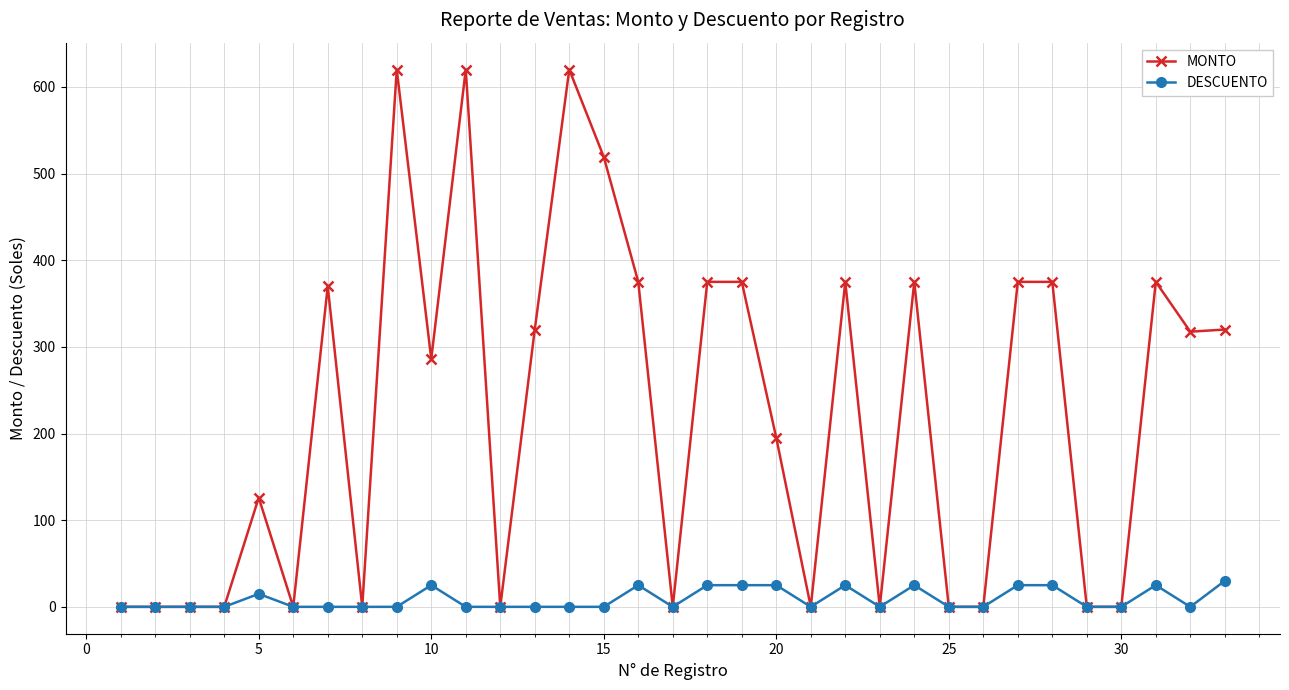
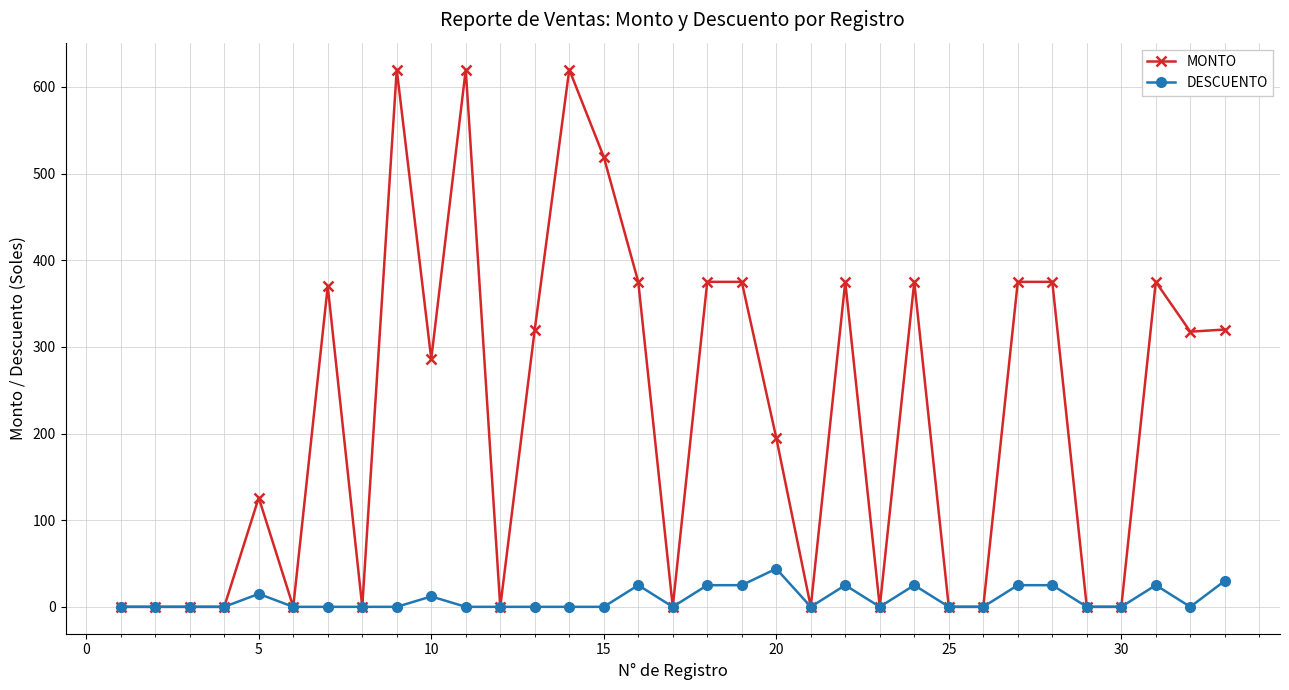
DESCUENTO, 10: 30 -> 10
DESCUENTO, 20: 30 -> 40
